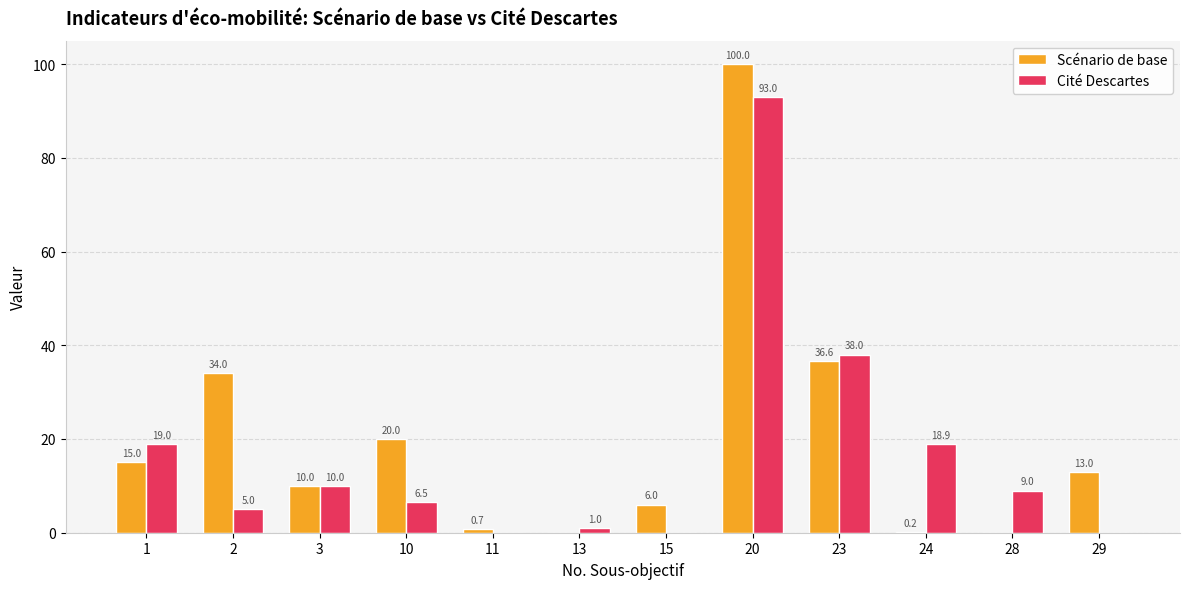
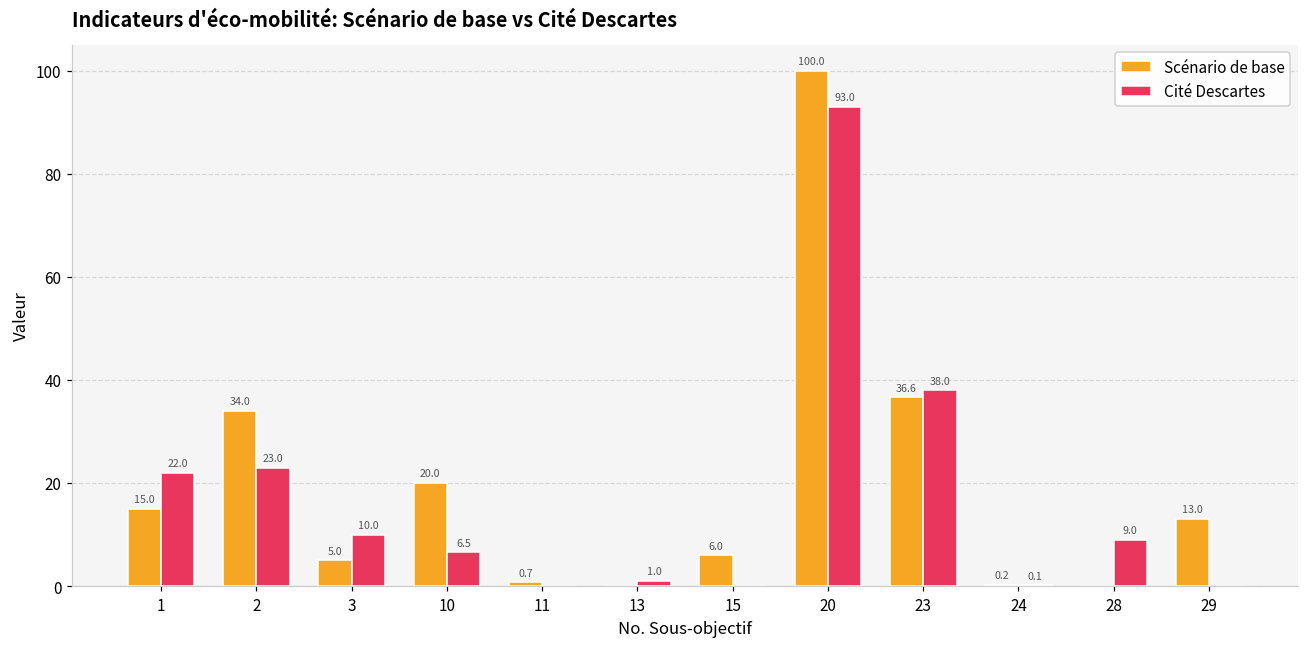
Cité Descartes, 1: 19.0 -> 22.0
Cité Descartes, 2: 5.0 -> 23.0
Scénario de base, 3: 10.0 -> 5.0
Cité Descartes, 24: 18.9 -> 0.1
